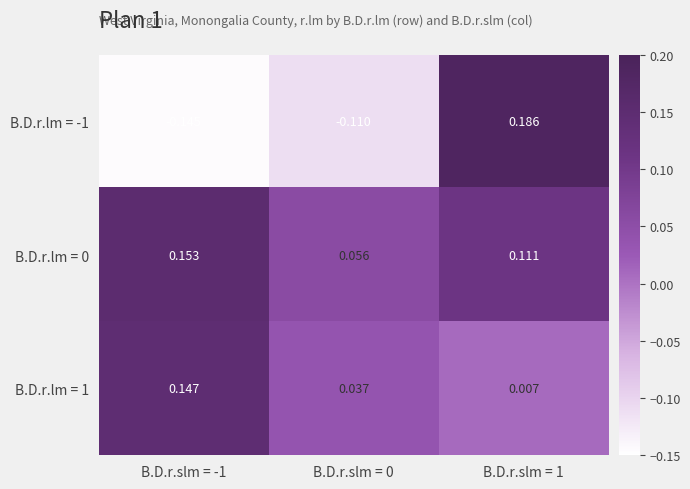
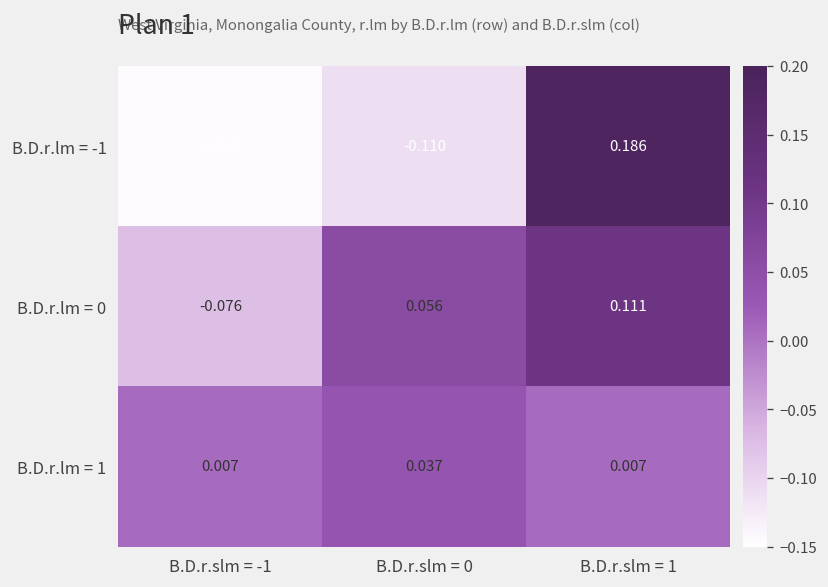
B.D.r.lm = 0, B.D.r.slm = -1: 0.153 -> -0.076
B.D.r.lm = 1, B.D.r.slm = -1: 0.147 -> 0.007
